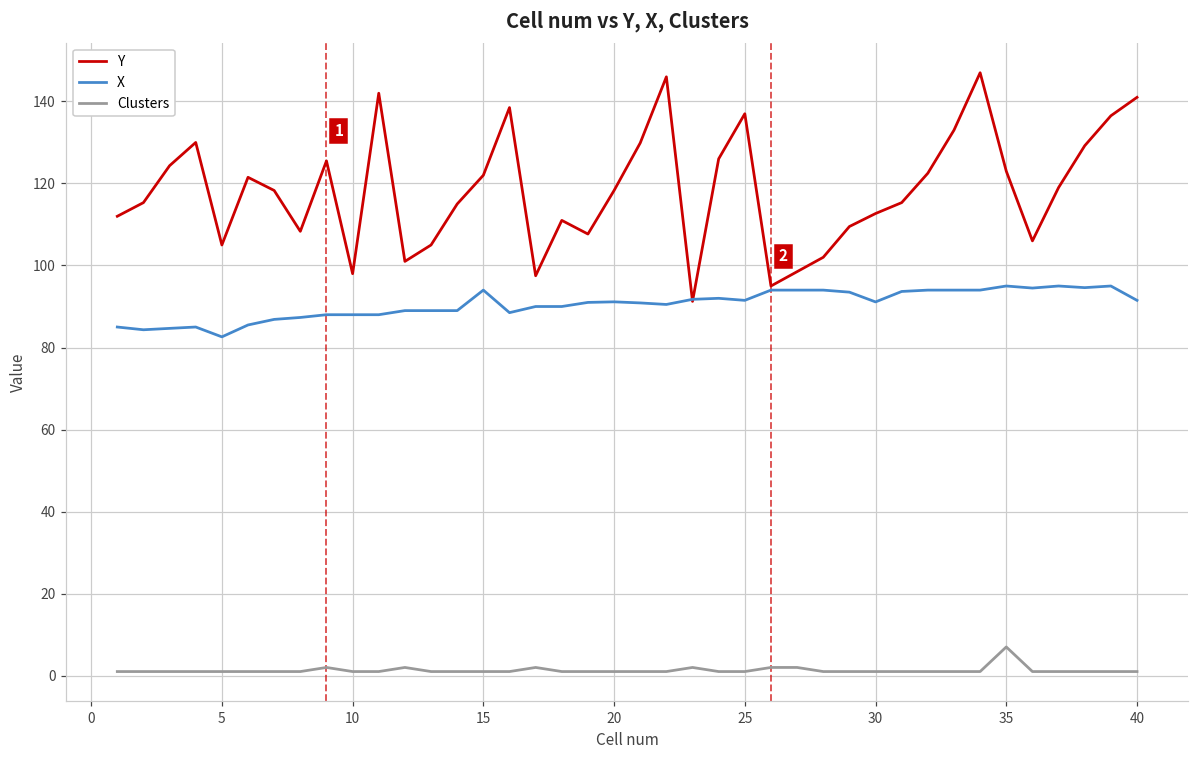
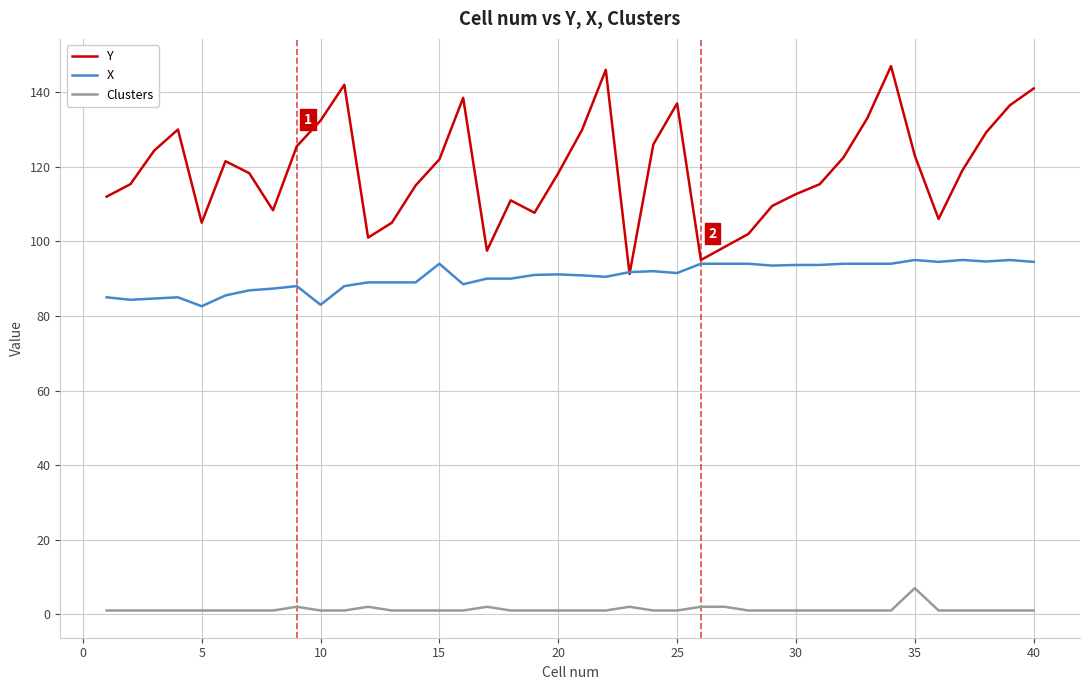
Y, 10: 98 -> 132
X, 10: 88 -> 83
X, 30: 91 -> 94
X, 40: 92 -> 95
